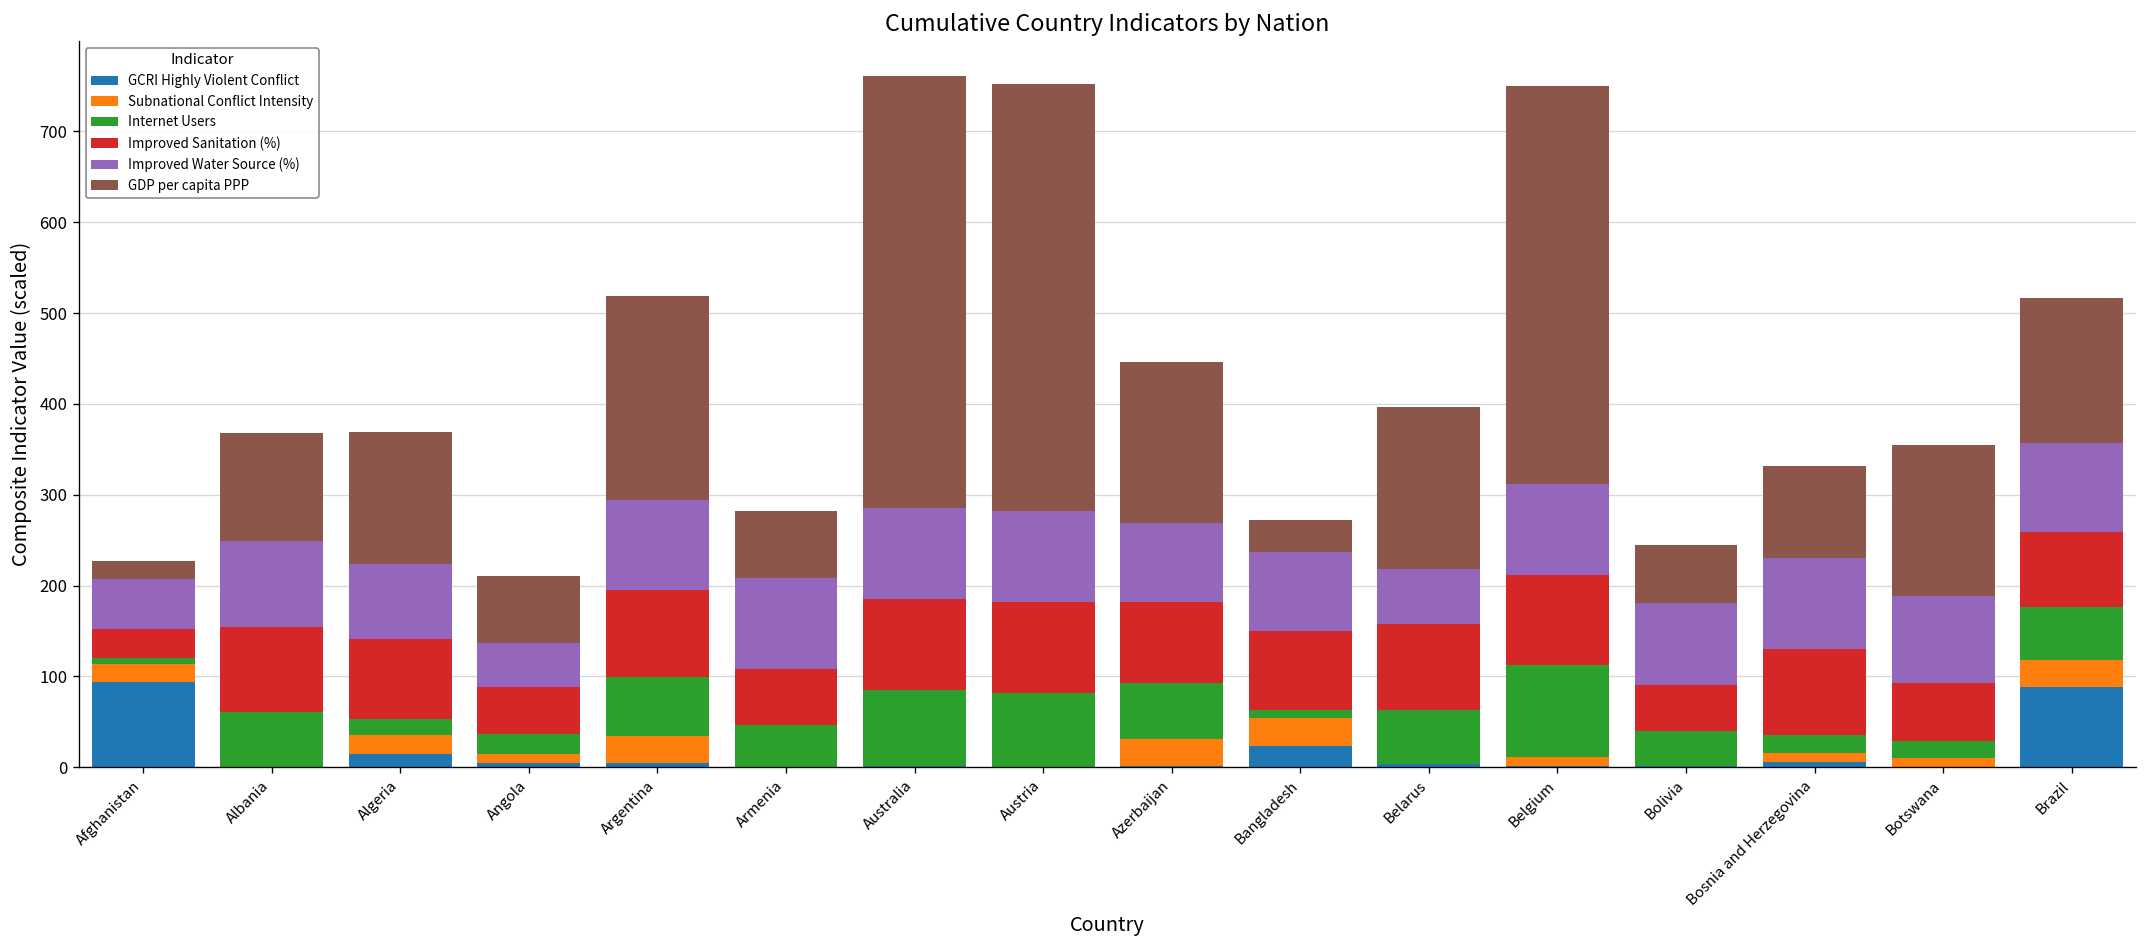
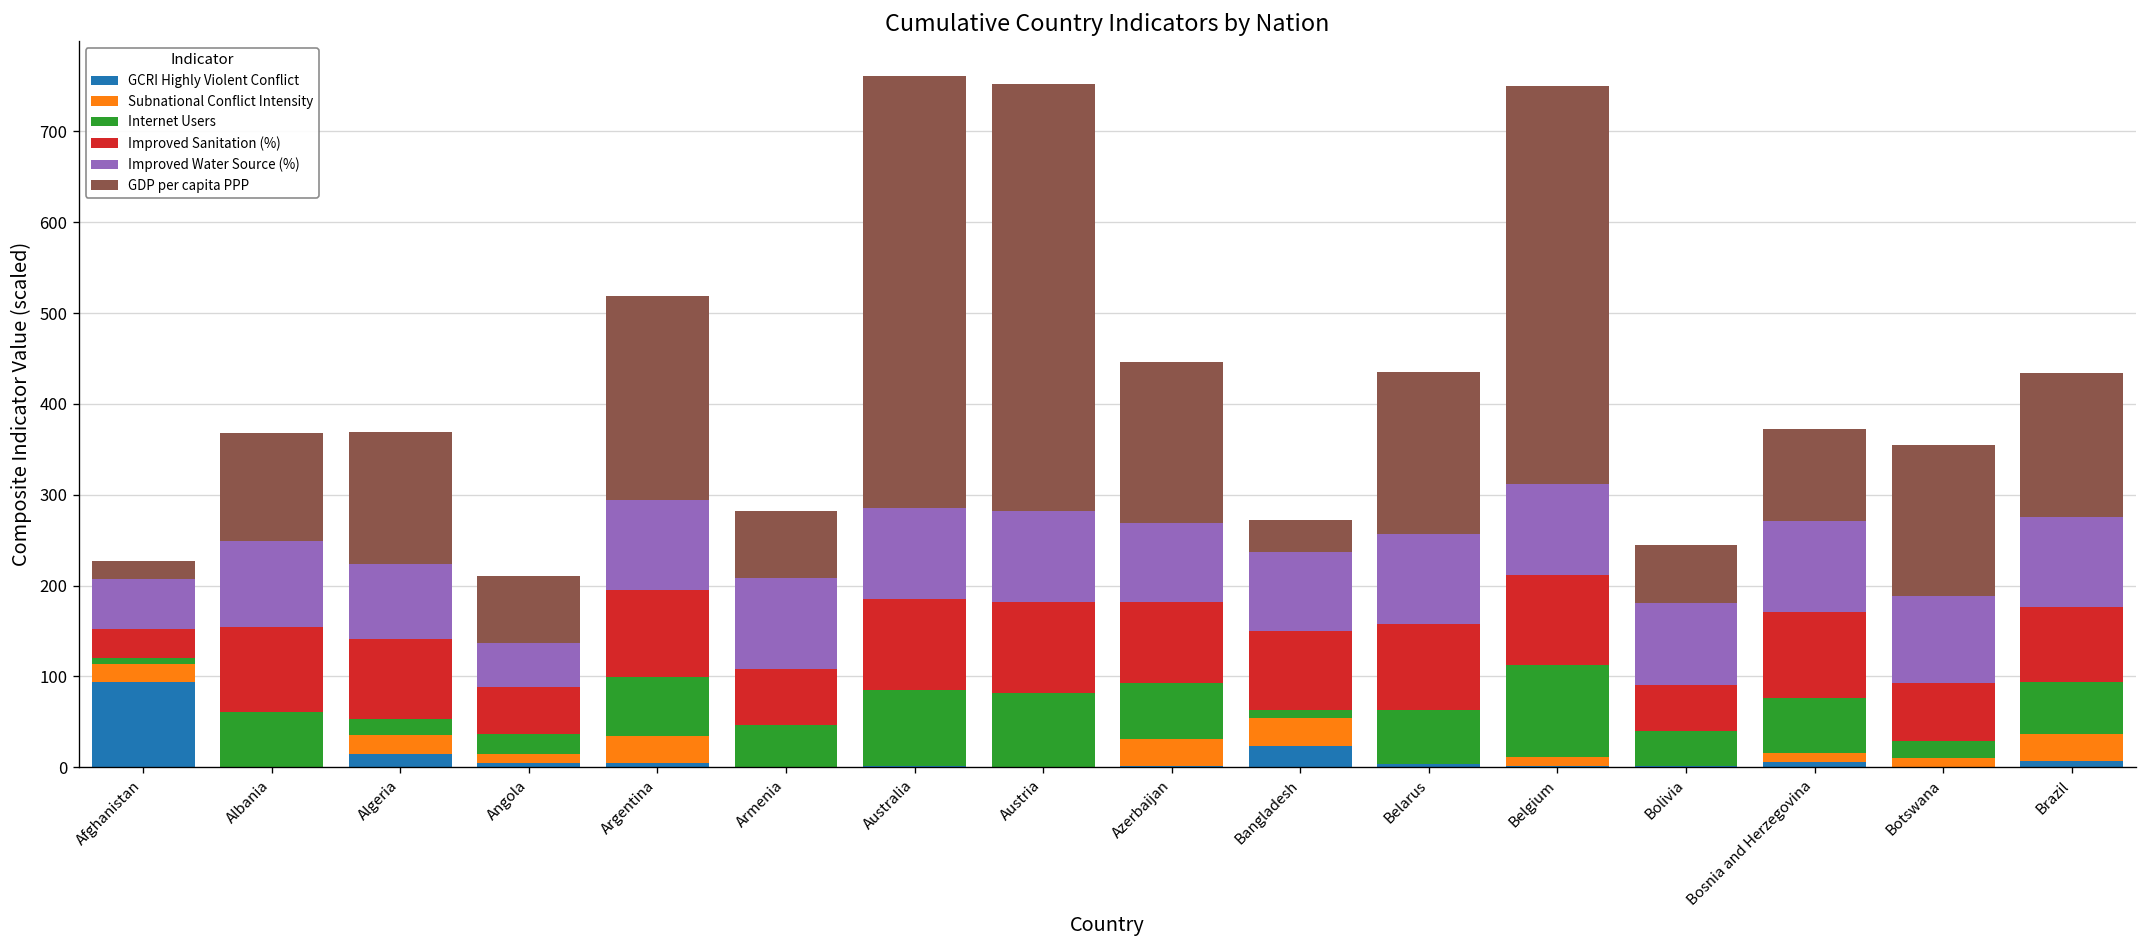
Improved Water Source (%), Belarus: 60 -> 100
Internet Users, Bosnia and Herzegovina: 20 -> 60
GCRI Highly Violent Conflict, Brazil: 90 -> 10
